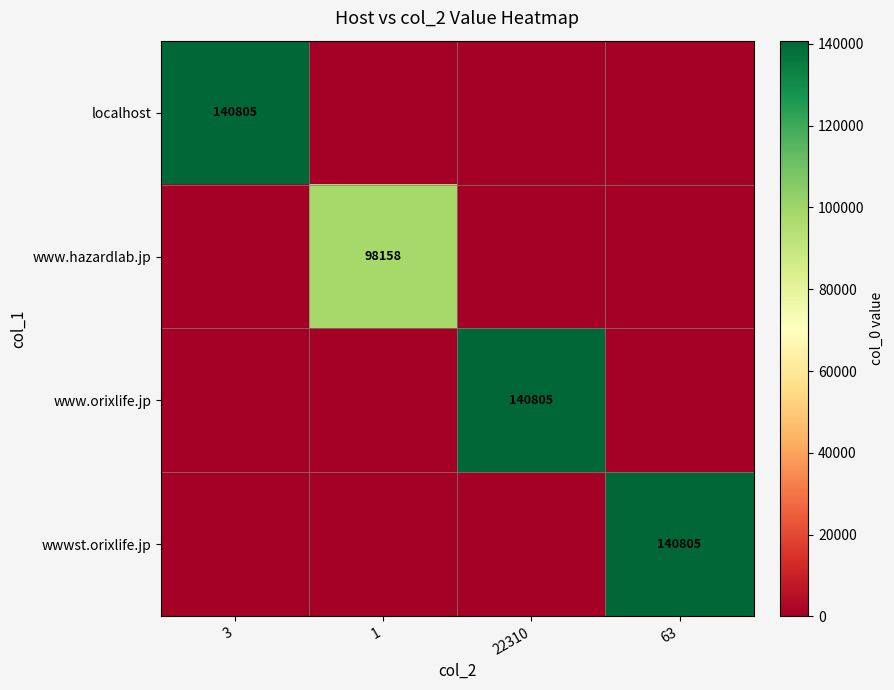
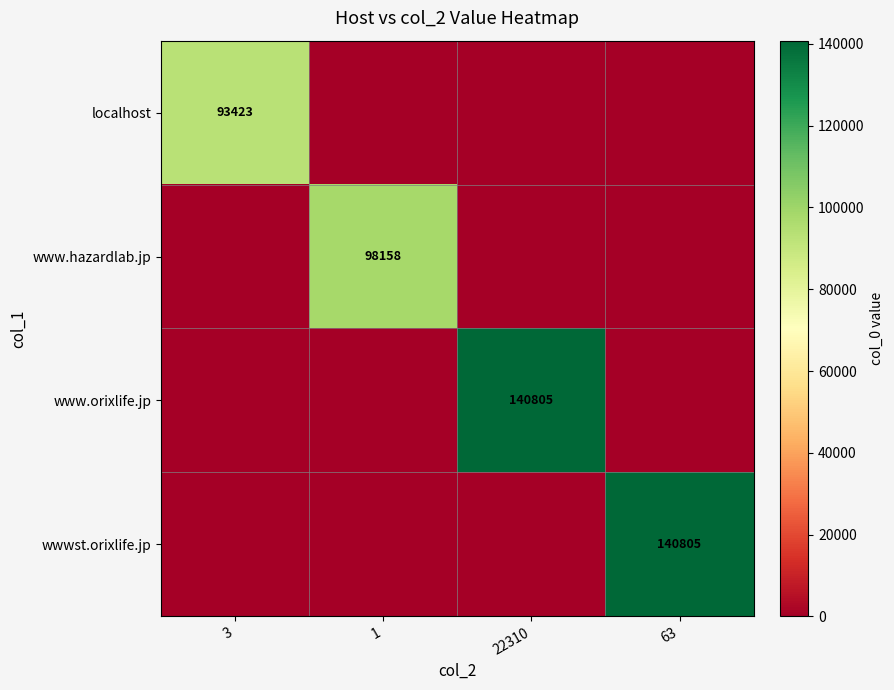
localhost, 3: 140805 -> 93423
